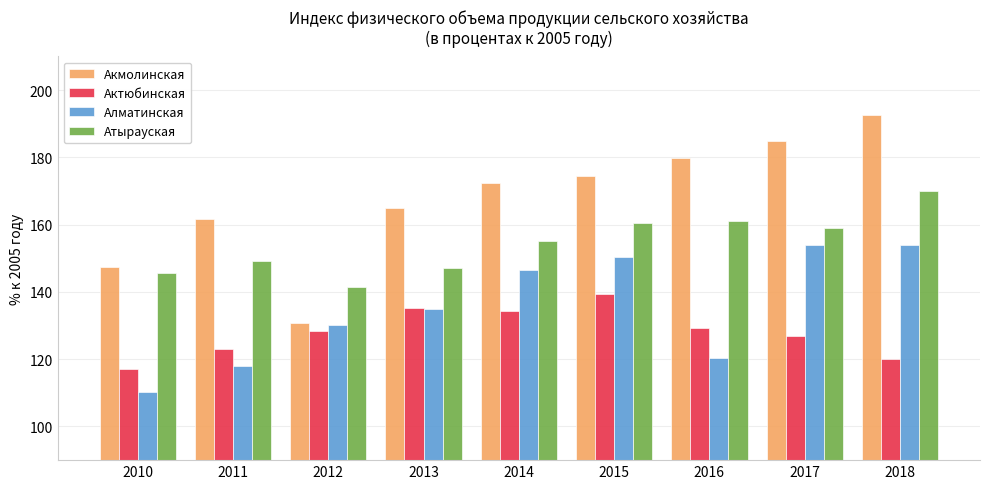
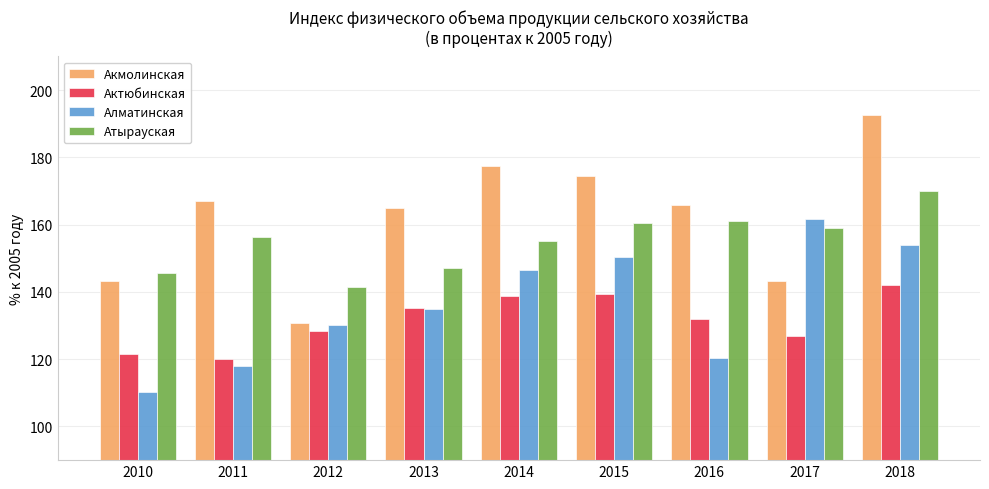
Акмолинская, 2010: 147 -> 143
Актюбинская, 2010: 117 -> 122
Акмолинская, 2011: 162 -> 167
Актюбинская, 2011: 123 -> 120
Атырауская, 2011: 149 -> 156
Акмолинская, 2014: 172 -> 177
Актюбинская, 2014: 134 -> 139
Акмолинская, 2016: 180 -> 166
Актюбинская, 2016: 129 -> 132
Акмолинская, 2017: 185 -> 143
Алматинская, 2017: 154 -> 162
Актюбинская, 2018: 120 -> 142
